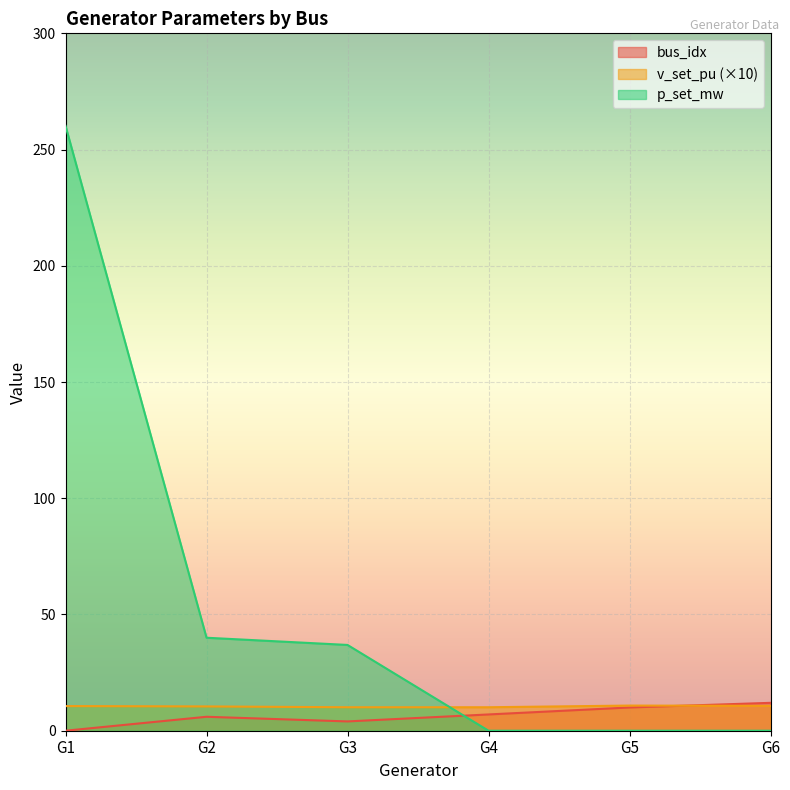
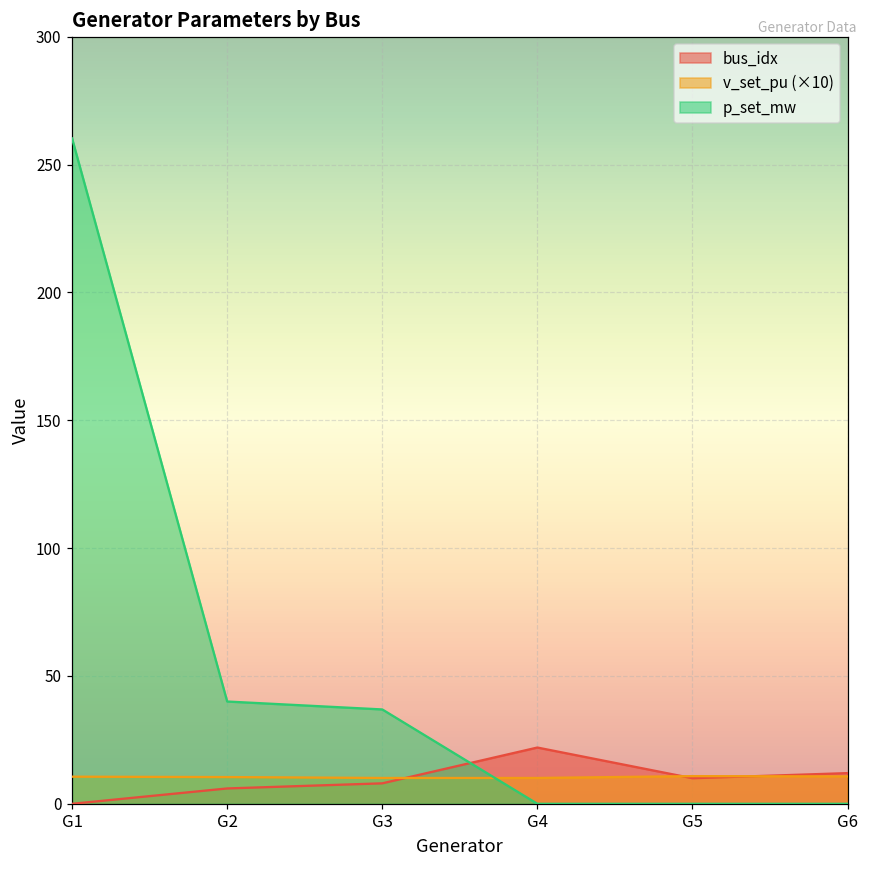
bus_idx, G3: 4 -> 8
bus_idx, G4: 7 -> 22
